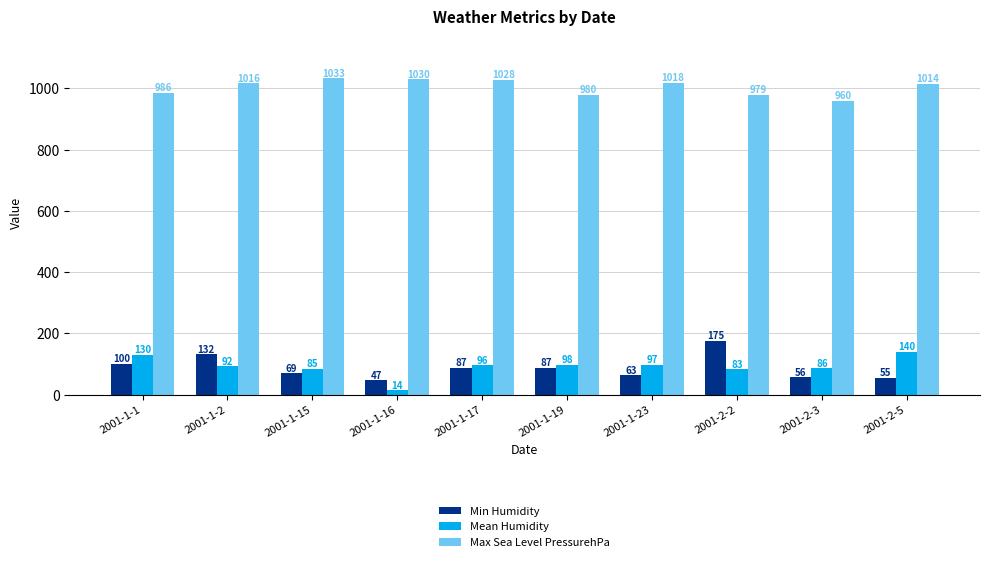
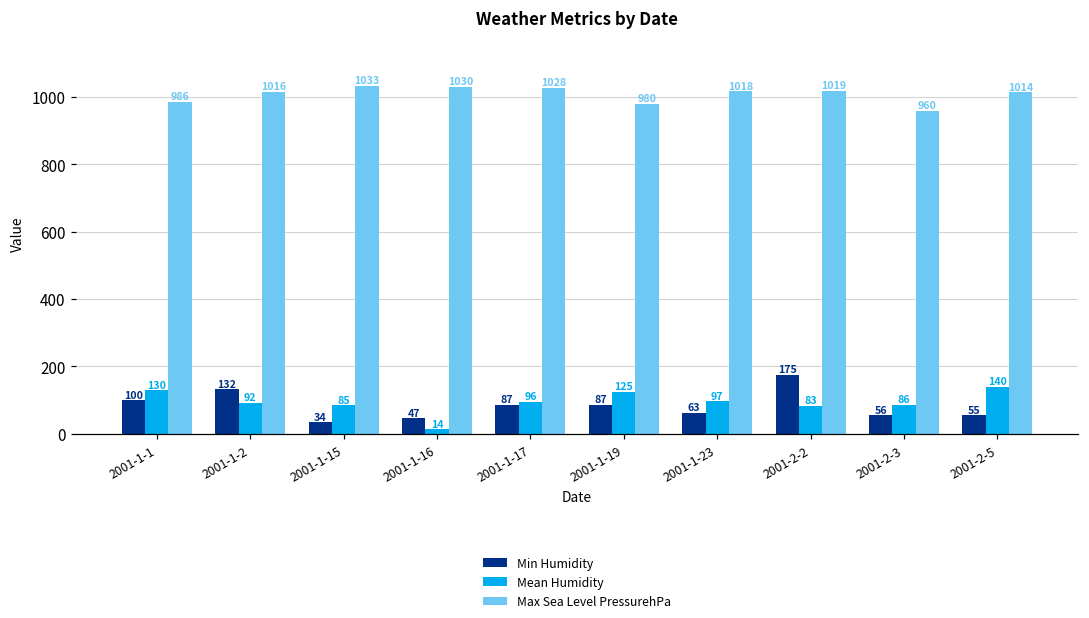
Min Humidity, 2001-1-15: 69 -> 34
Mean Humidity, 2001-1-19: 98 -> 125
Max Sea Level PressurehPa, 2001-2-2: 979 -> 1019
